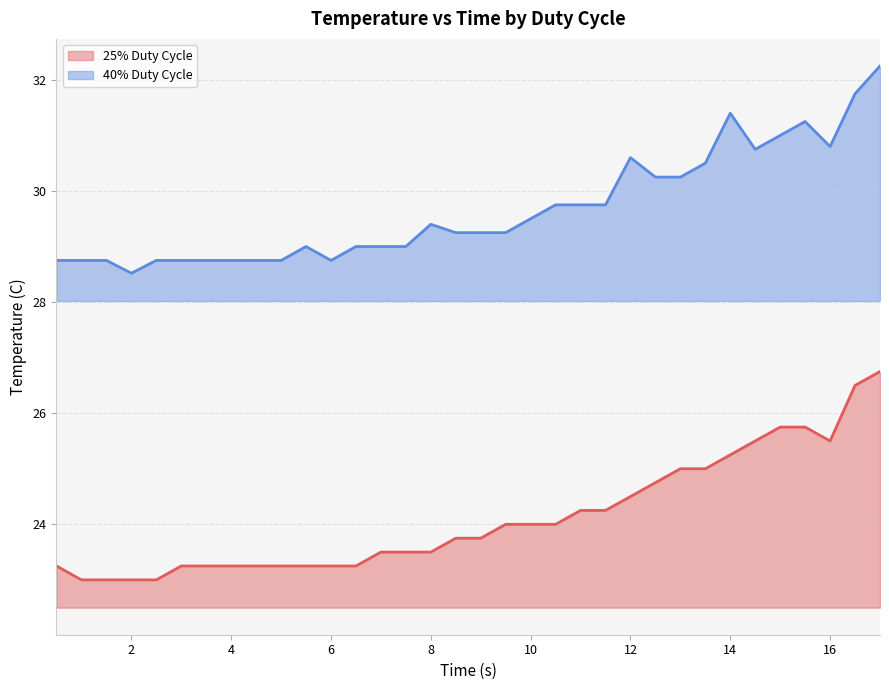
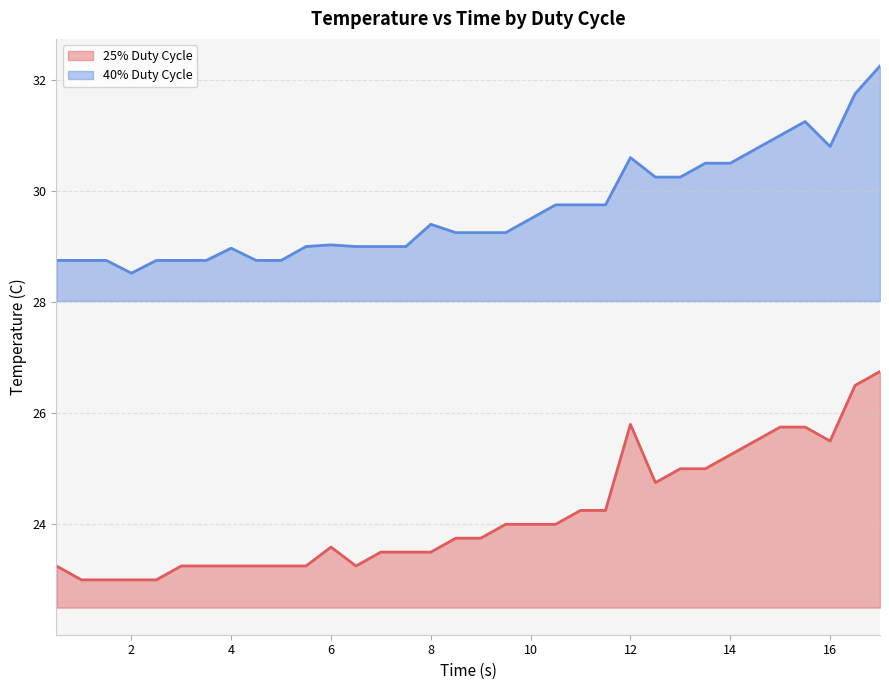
40% Duty Cycle, 4: 28.8 -> 29.0
25% Duty Cycle, 6: 23.3 -> 23.6
40% Duty Cycle, 6: 28.8 -> 29.0
25% Duty Cycle, 12: 24.5 -> 25.8
40% Duty Cycle, 14: 31.4 -> 30.5
